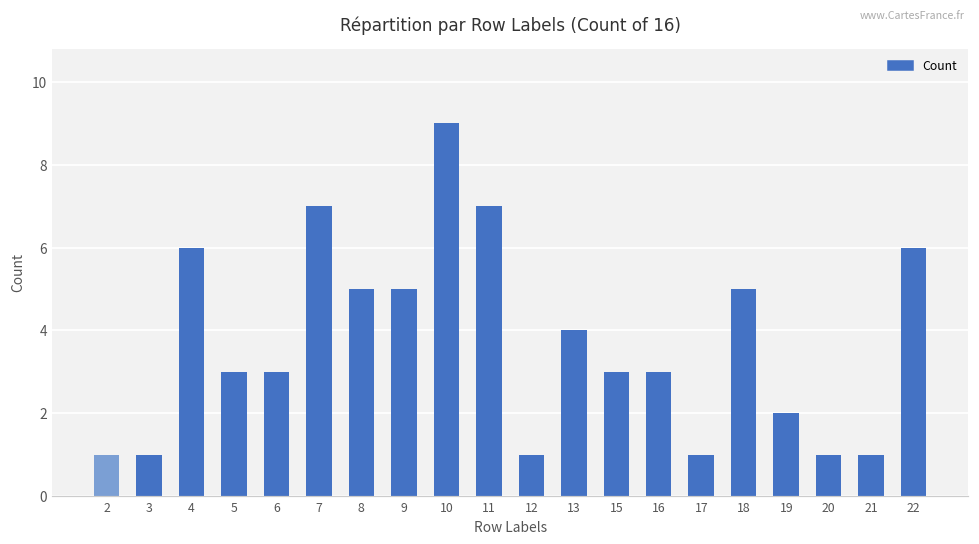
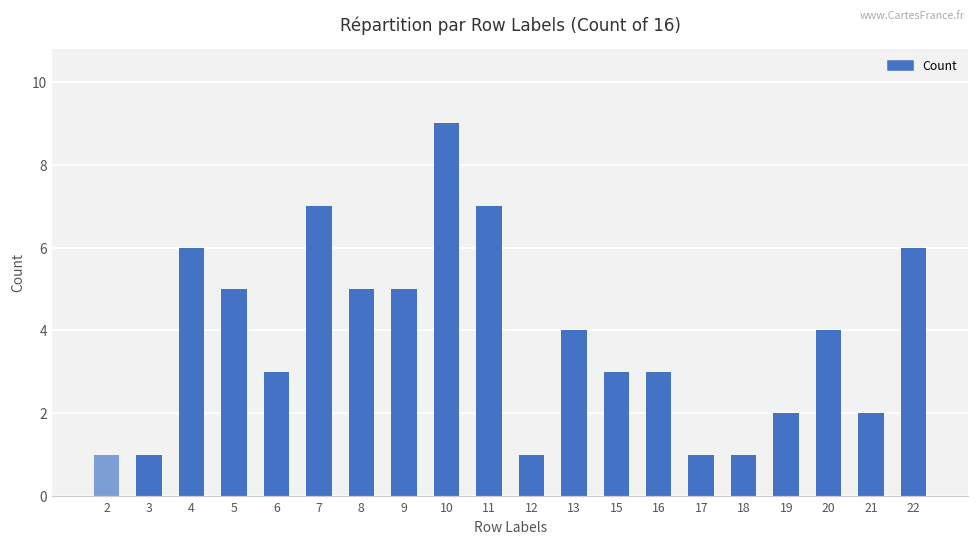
5: 3 -> 5
18: 5 -> 1
20: 1 -> 4
21: 1 -> 2
